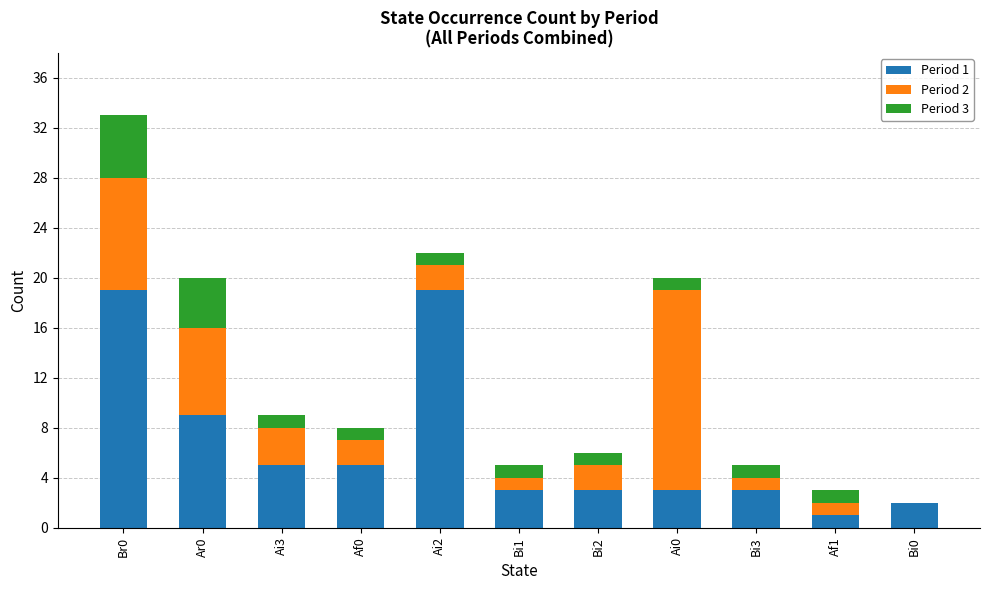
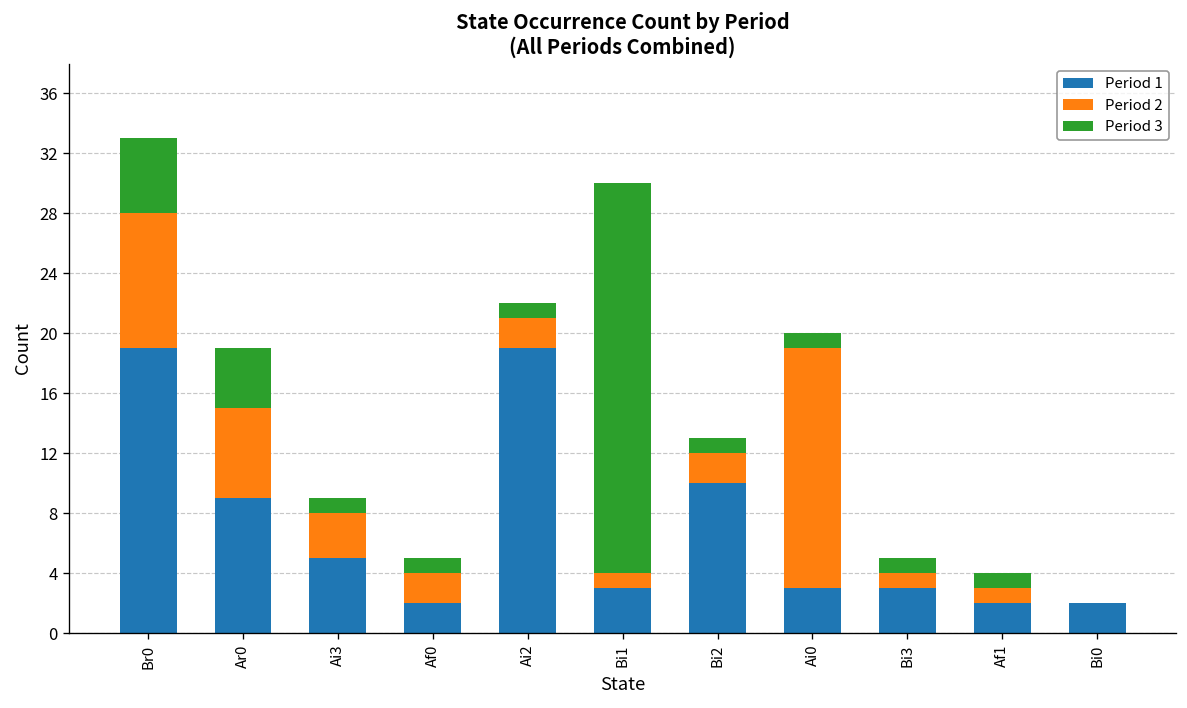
Period 2, Ar0: 7 -> 6
Period 1, Af0: 5 -> 2
Period 3, Bi1: 1 -> 26
Period 1, Bi2: 3 -> 10
Period 1, Af1: 1 -> 2
